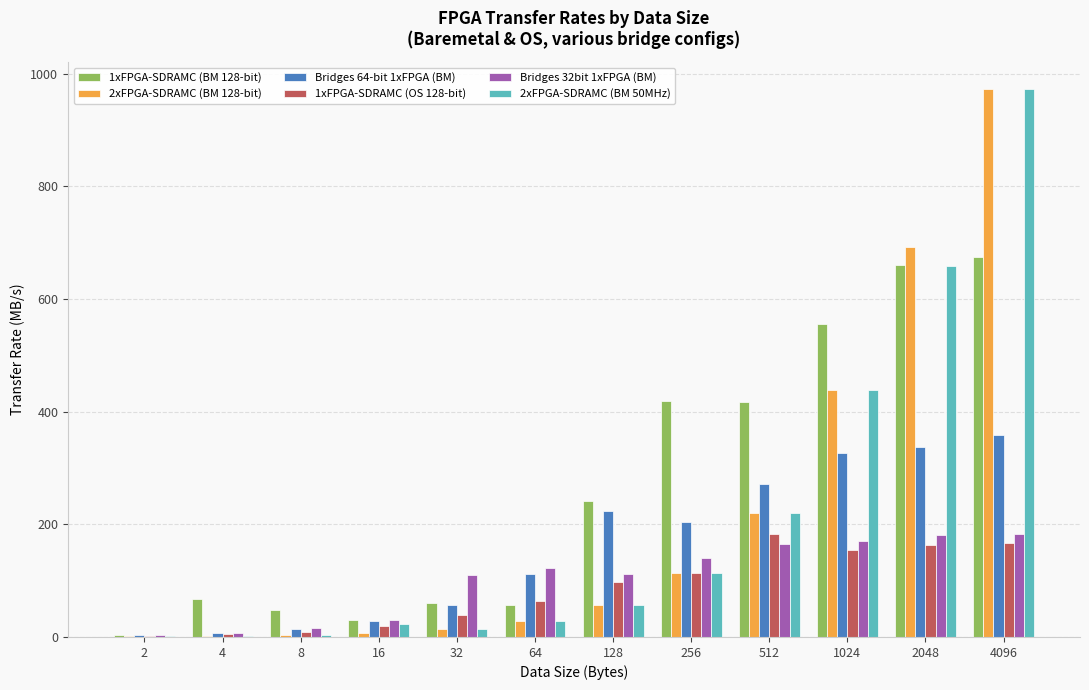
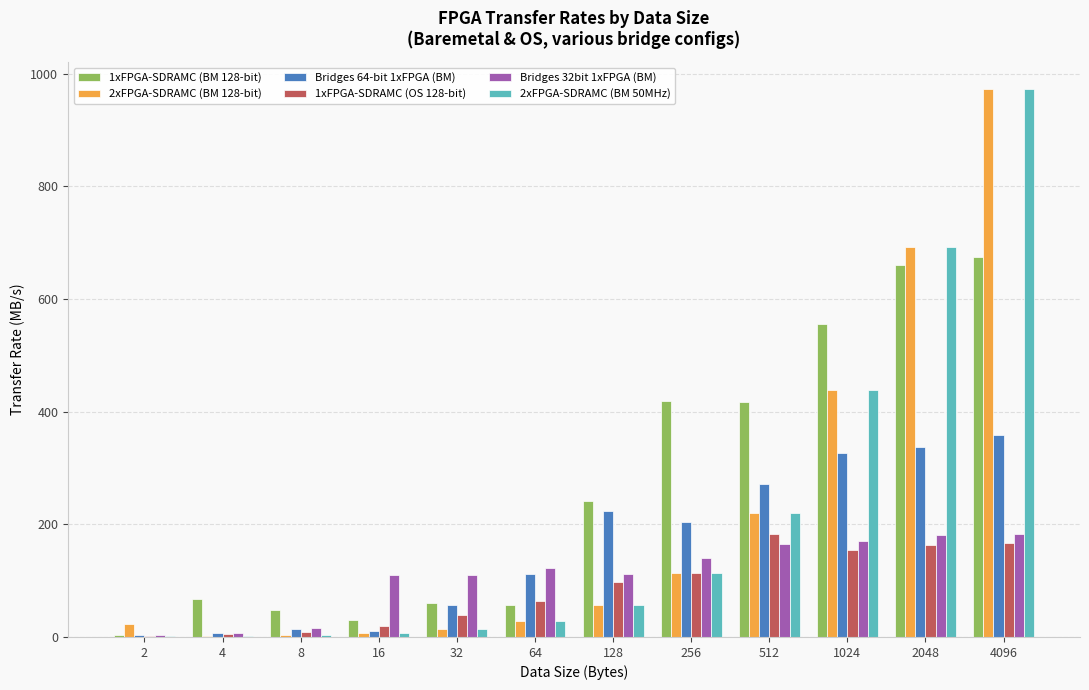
2xFPGA-SDRAMC (BM 128-bit), 2: 0 -> 20
Bridges 64-bit 1xFPGA (BM), 16: 30 -> 10
Bridges 32bit 1xFPGA (BM), 16: 30 -> 110
2xFPGA-SDRAMC (BM 50MHz), 16: 20 -> 10
2xFPGA-SDRAMC (BM 50MHz), 2048: 660 -> 690
